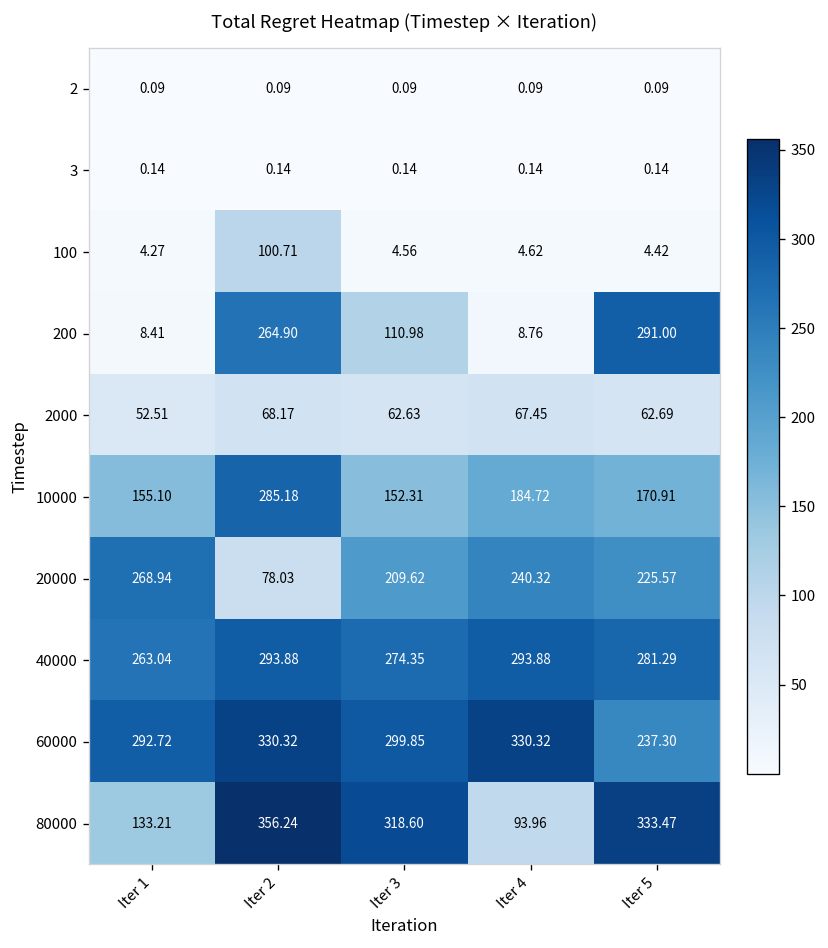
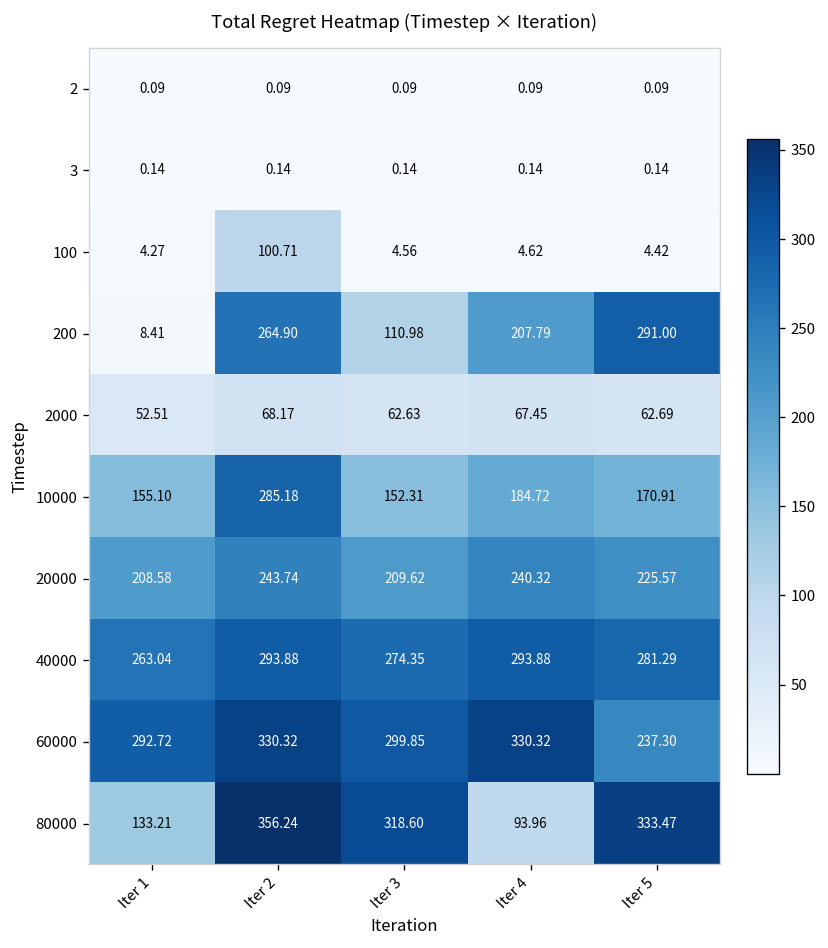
200, Iter 4: 8.76 -> 207.79
20000, Iter 1: 268.94 -> 208.58
20000, Iter 2: 78.03 -> 243.74
